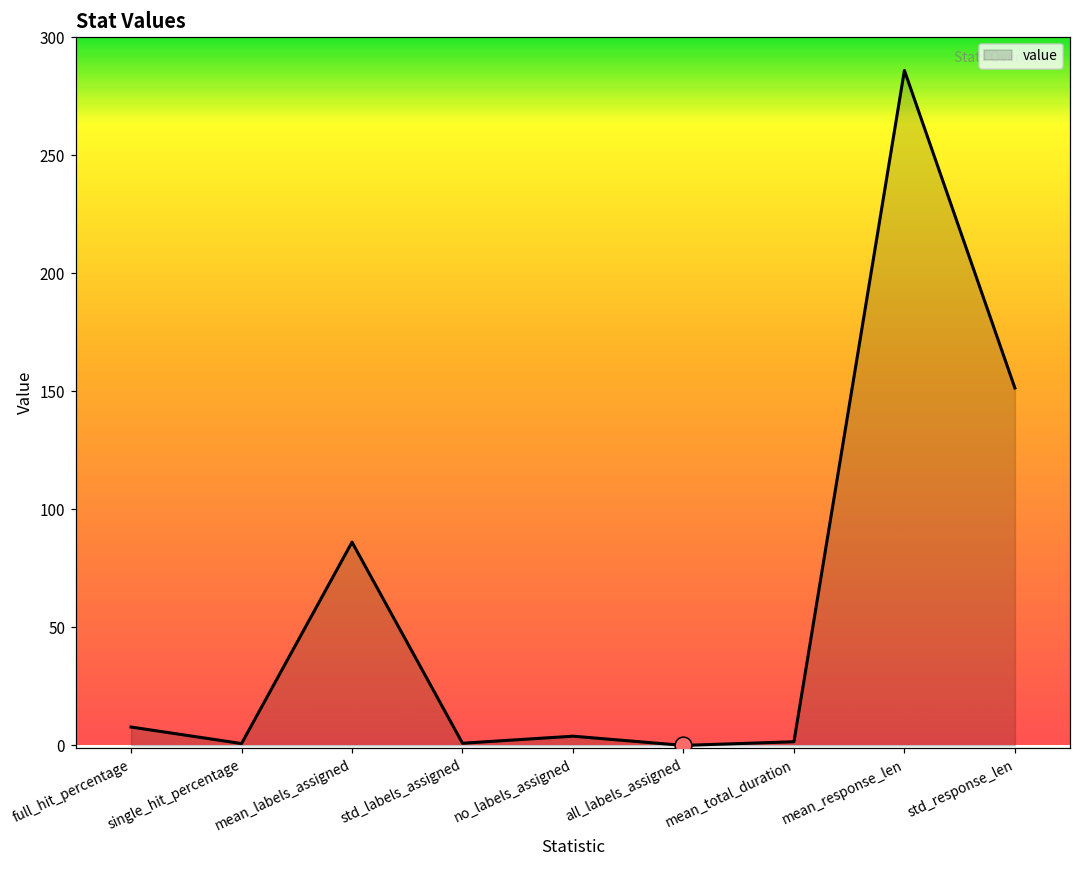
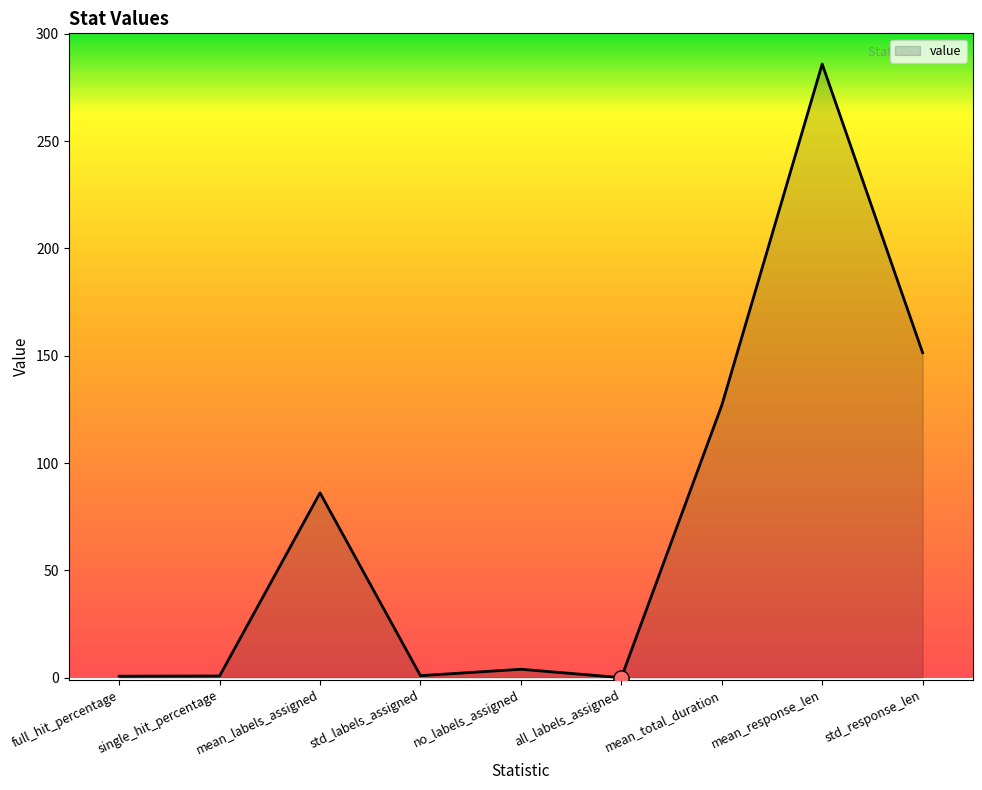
value, full_hit_percentage: 8 -> 1
value, mean_total_duration: 2 -> 127
